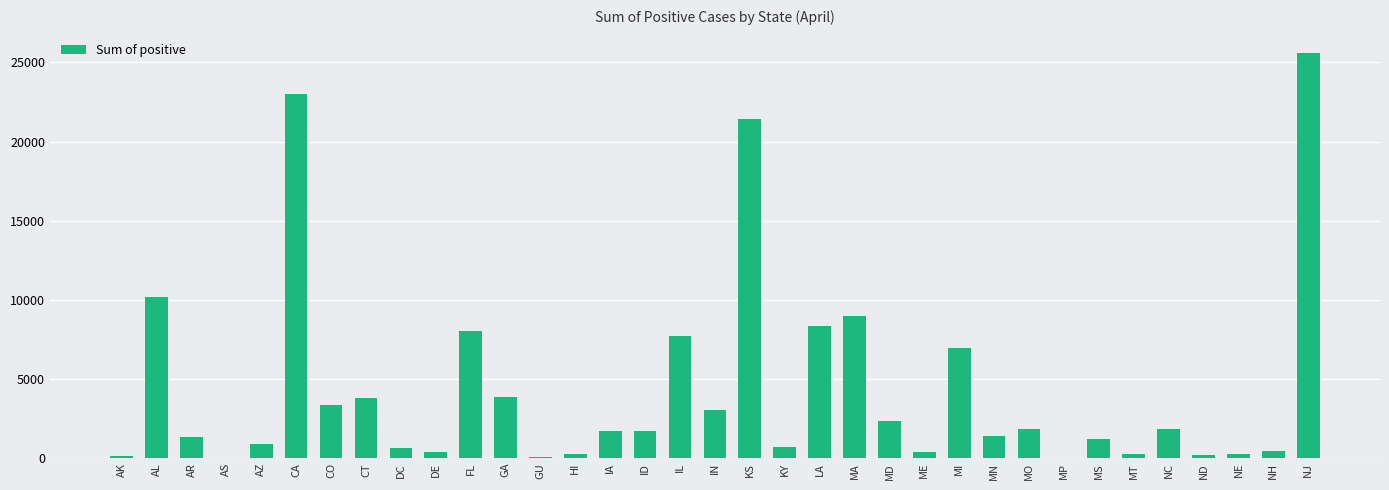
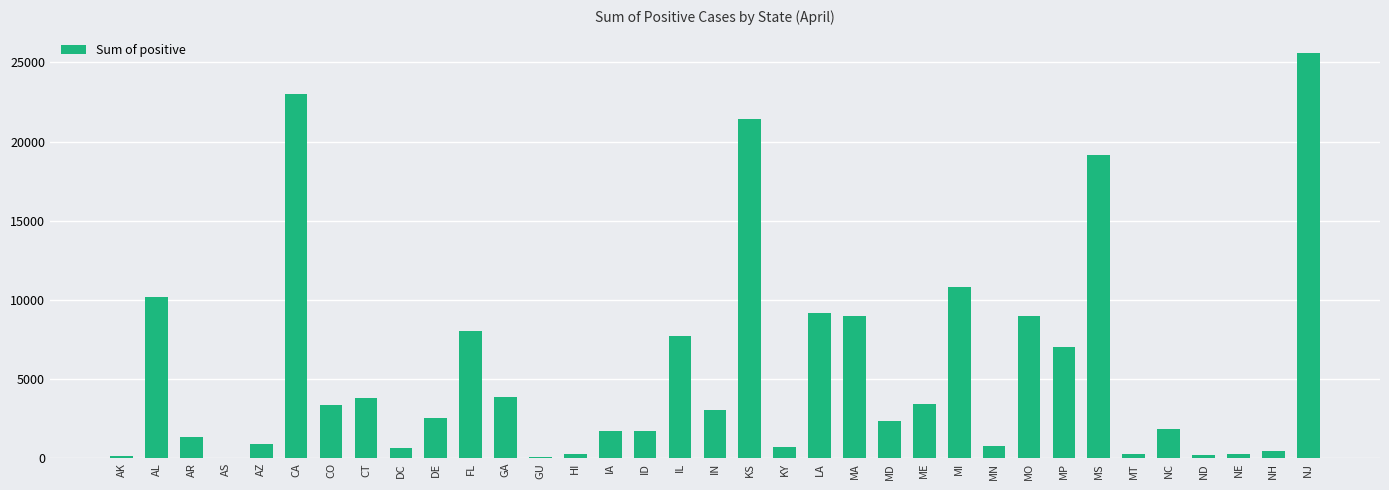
DE: 400 -> 2600
LA: 8300 -> 9200
ME: 400 -> 3400
MI: 6900 -> 10800
MN: 1400 -> 700
MO: 1800 -> 9000
MP: 0 -> 7000
MS: 1200 -> 19200
